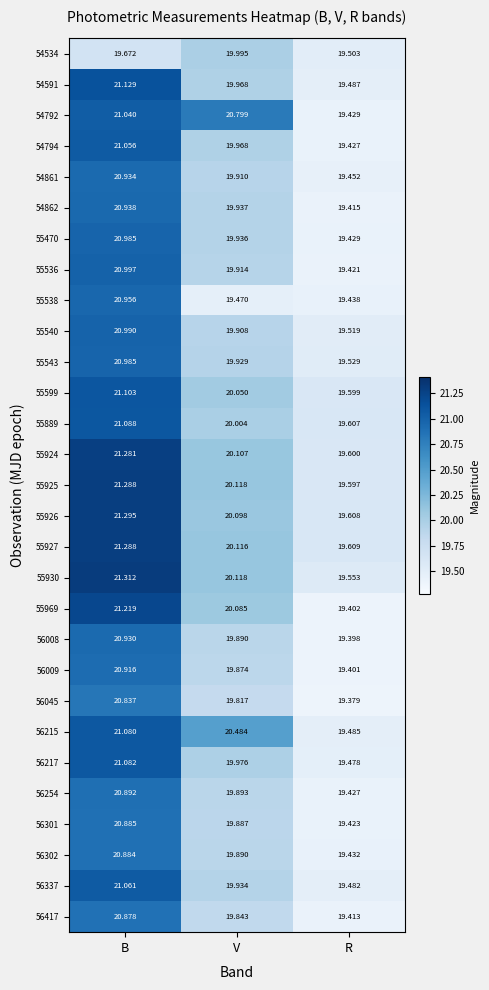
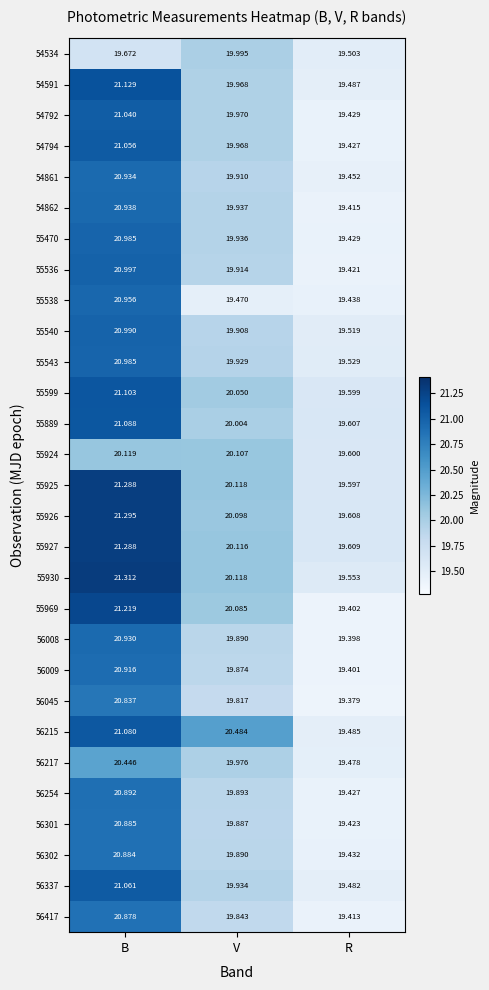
54792, V: 20.799 -> 19.970
55924, B: 21.281 -> 20.119
56217, B: 21.082 -> 20.446
